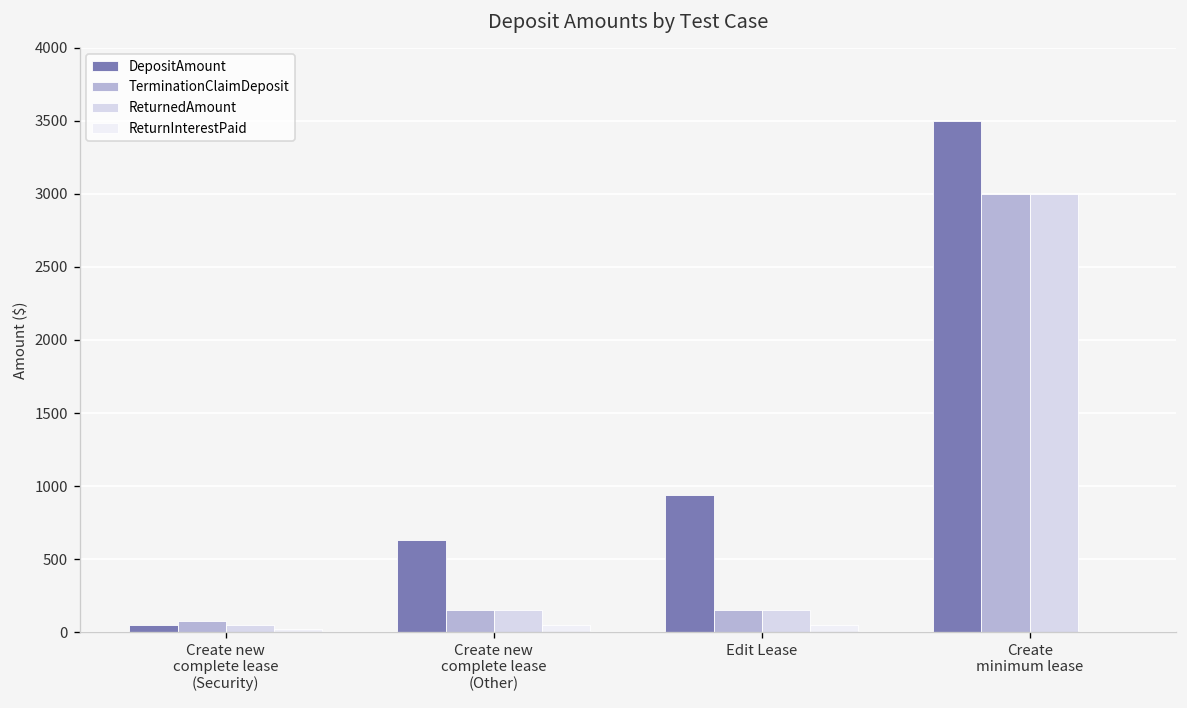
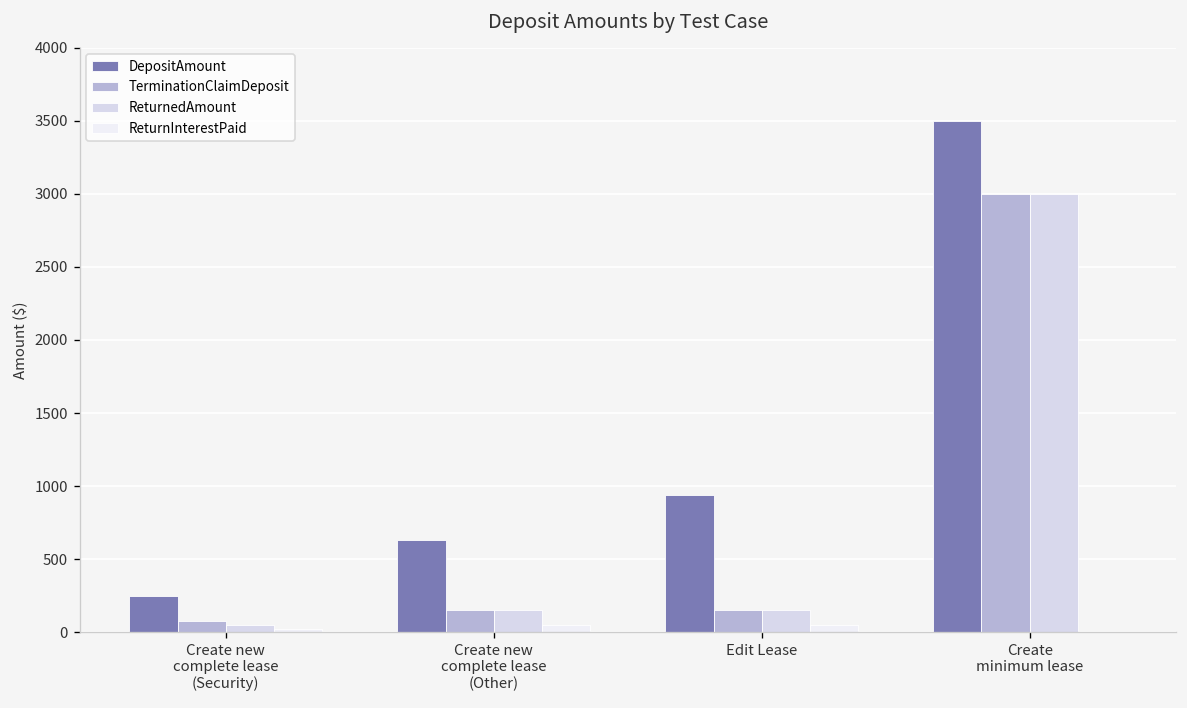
DepositAmount, Create new complete lease (Security): 50 -> 250
